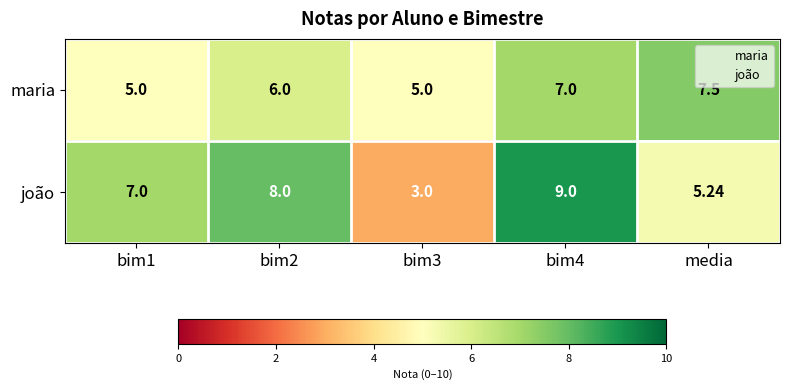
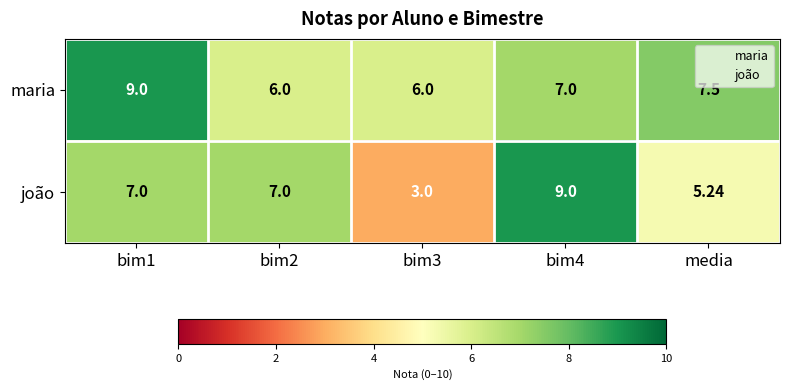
maria, bim1: 5.0 -> 9.0
maria, bim3: 5.0 -> 6.0
joão, bim2: 8.0 -> 7.0
